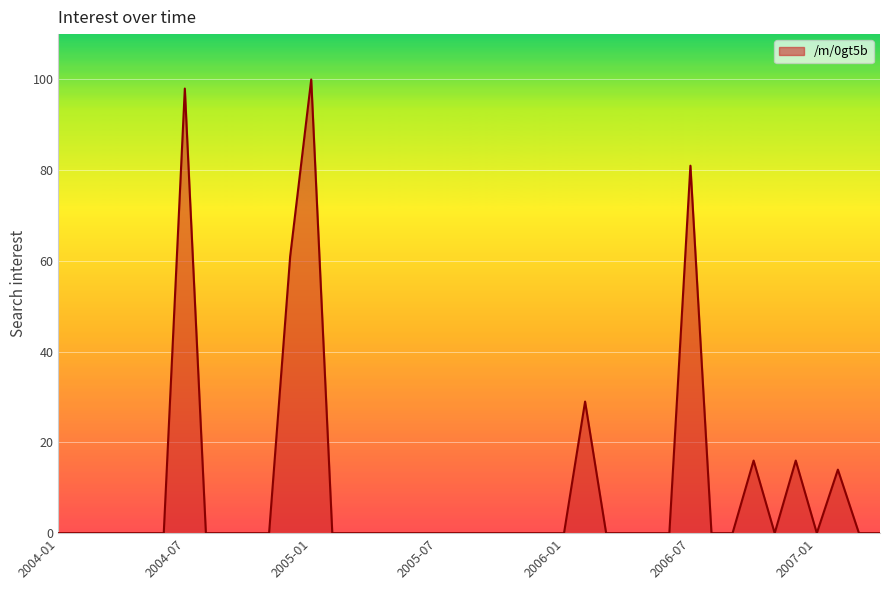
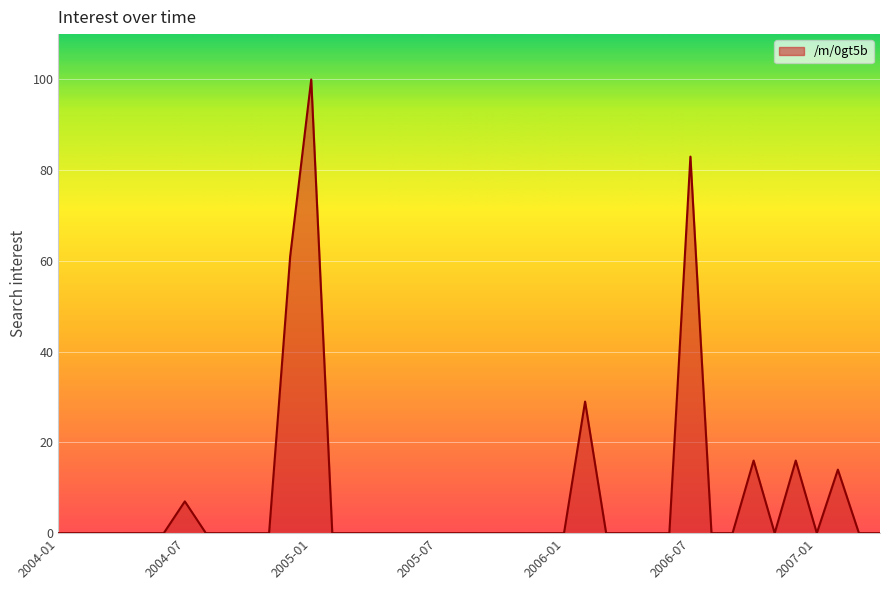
2004-07: 98 -> 7
2006-07: 81 -> 83
